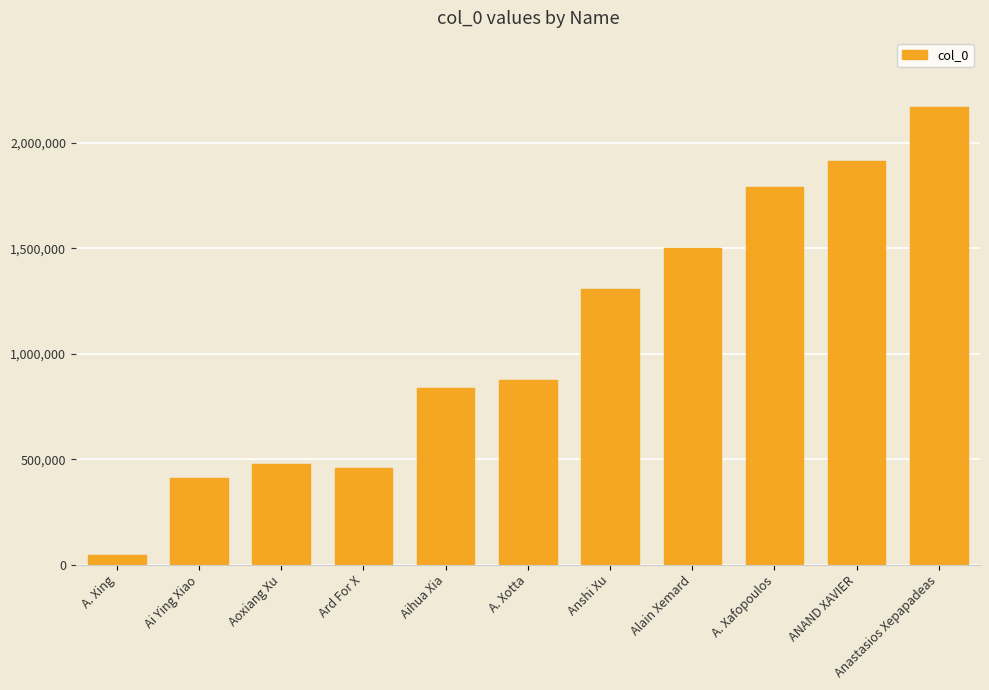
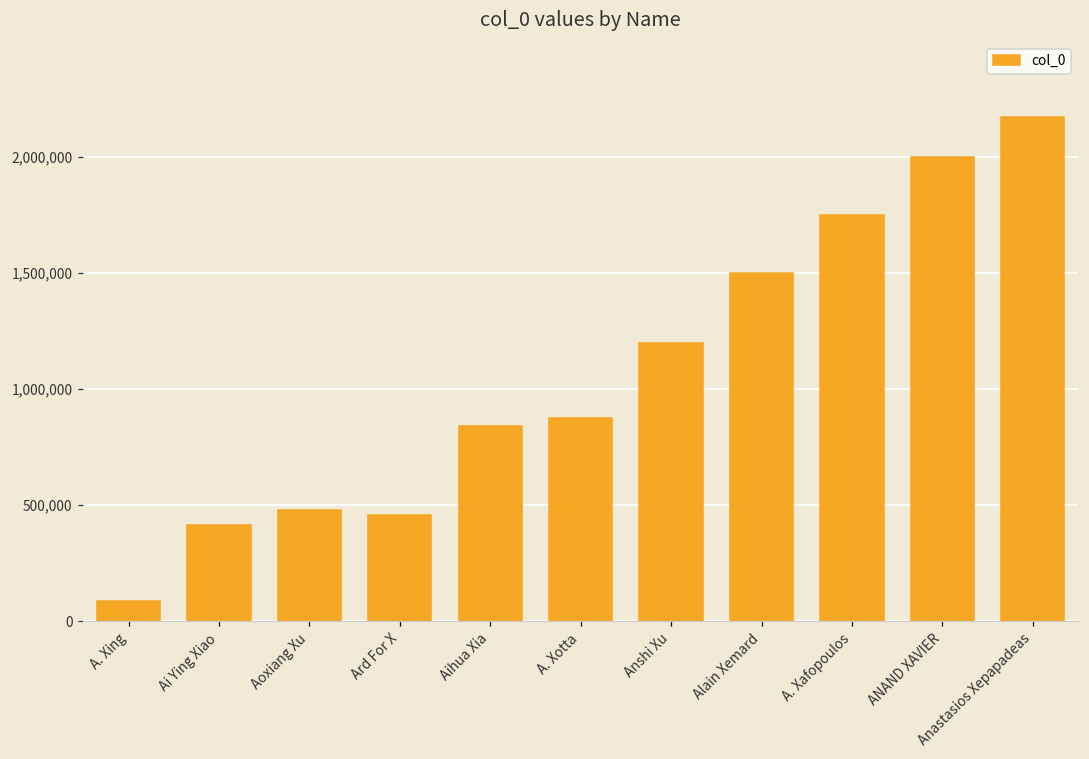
A. Xing: 50,000 -> 90,000
Anshi Xu: 1,310,000 -> 1,200,000
A. Xafopoulos: 1,790,000 -> 1,750,000
ANAND XAVIER: 1,910,000 -> 2,000,000
